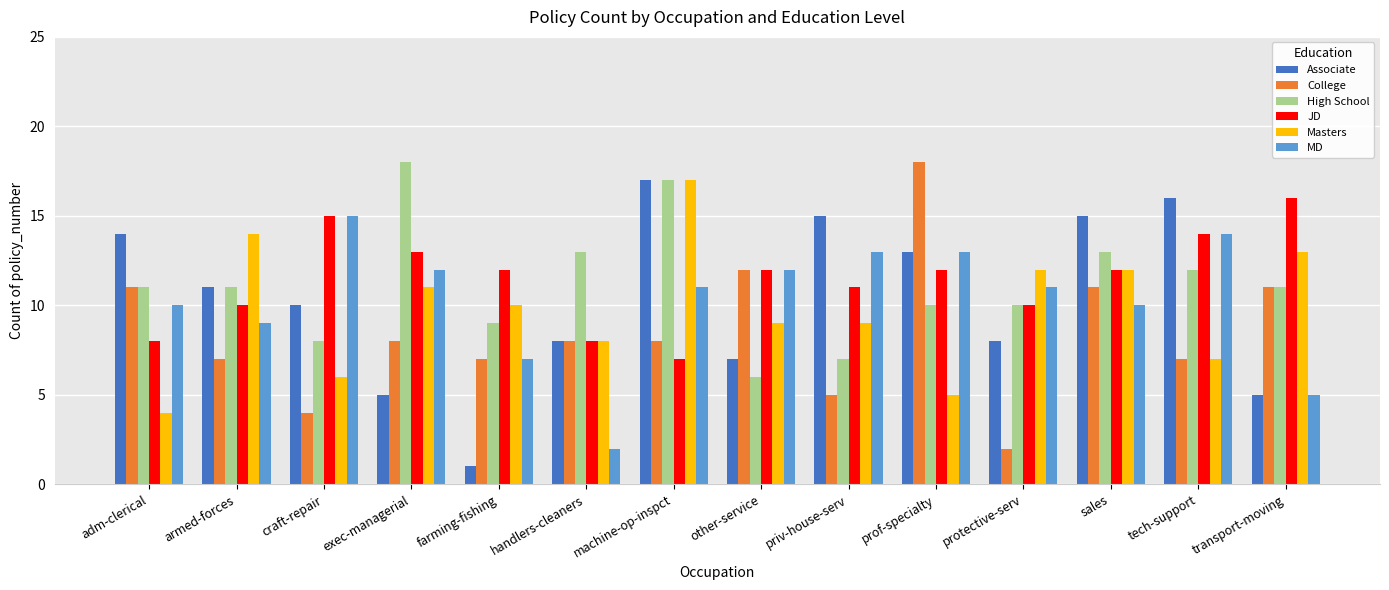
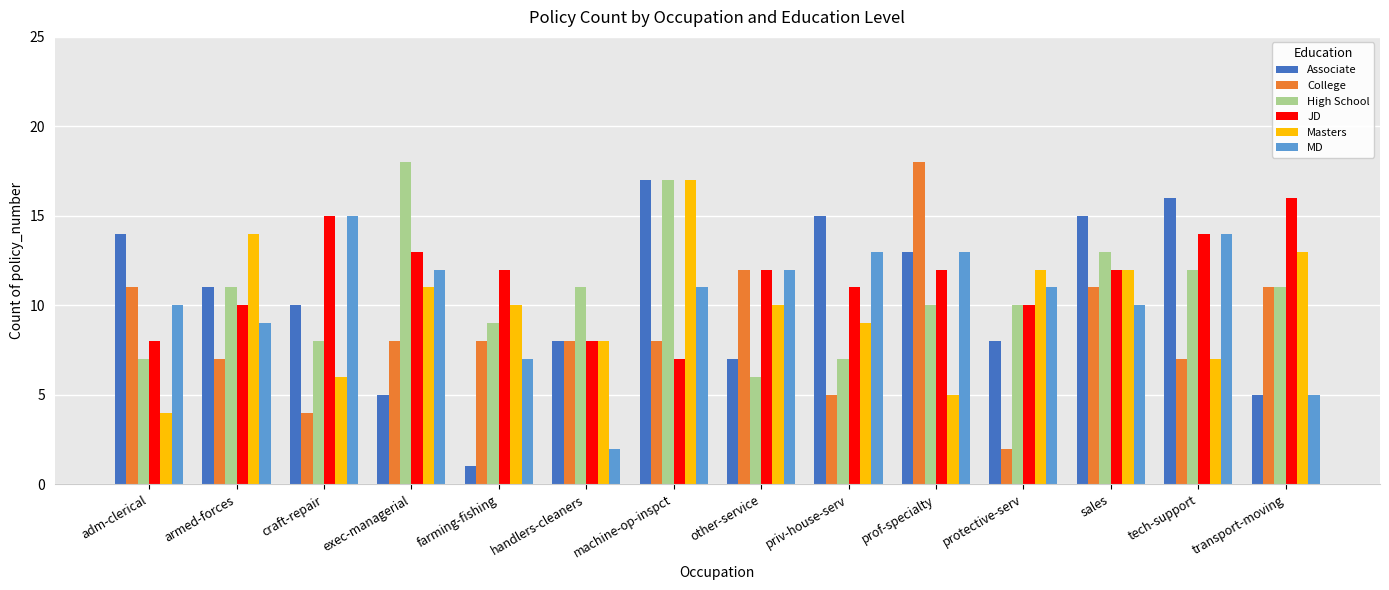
High School, adm-clerical: 11 -> 7
College, farming-fishing: 7 -> 8
High School, handlers-cleaners: 13 -> 11
Masters, other-service: 9 -> 10
